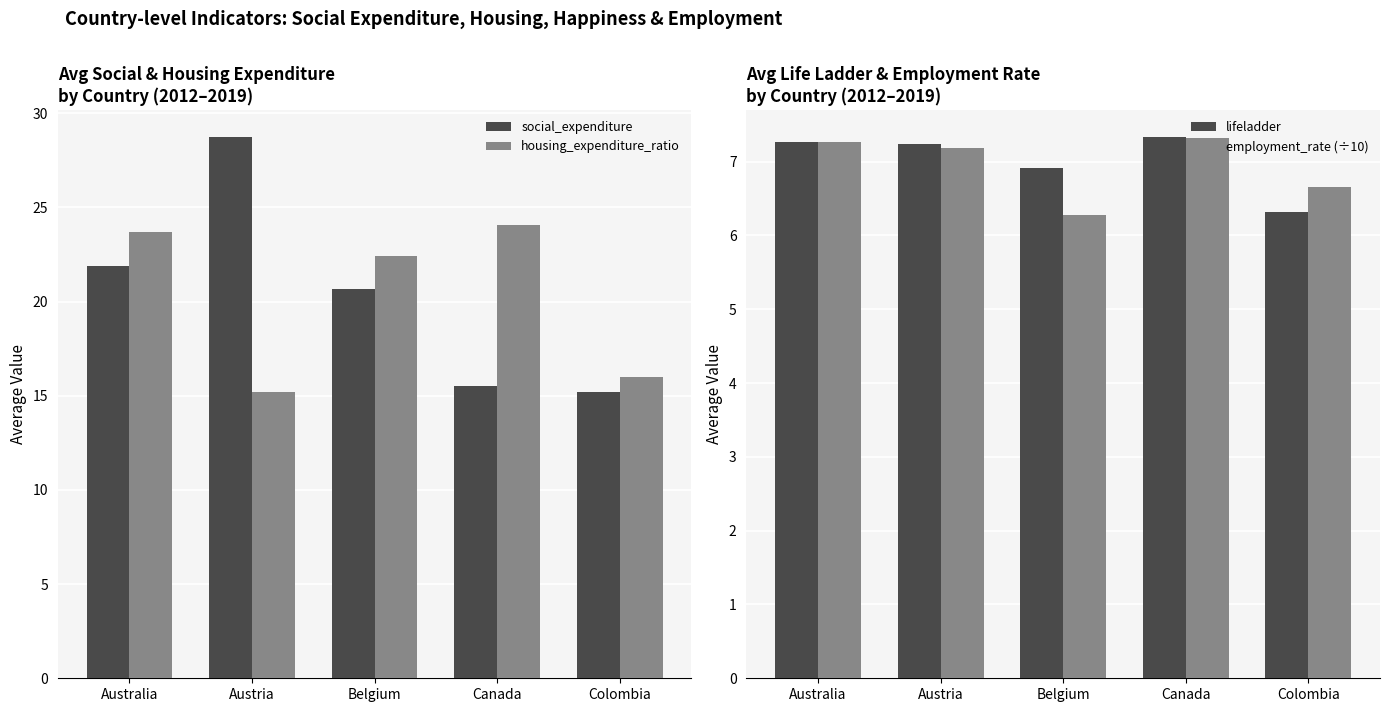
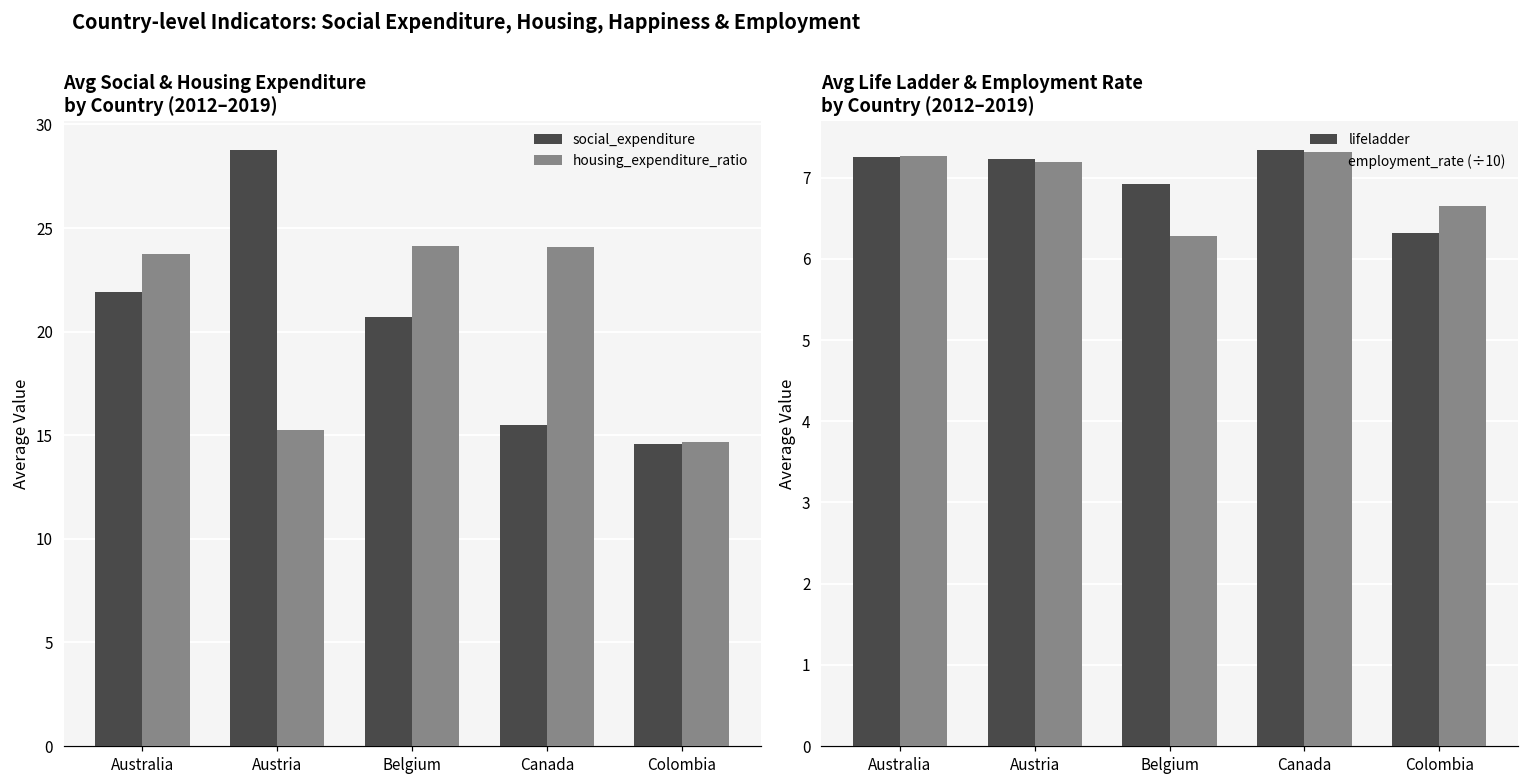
Avg Social & Housing Expenditure by Country (2012–2019), housing_expenditure_ratio, Belgium: 22.4 -> 24.1
Avg Social & Housing Expenditure by Country (2012–2019), social_expenditure, Colombia: 15.2 -> 14.6
Avg Social & Housing Expenditure by Country (2012–2019), housing_expenditure_ratio, Colombia: 16.0 -> 14.7
